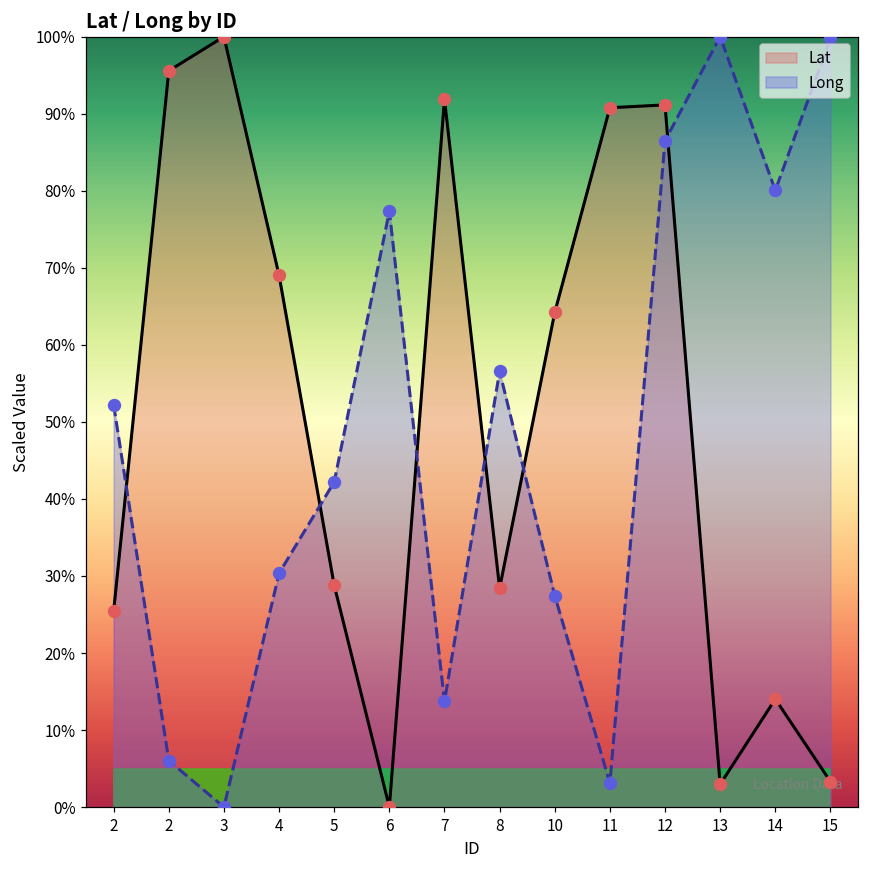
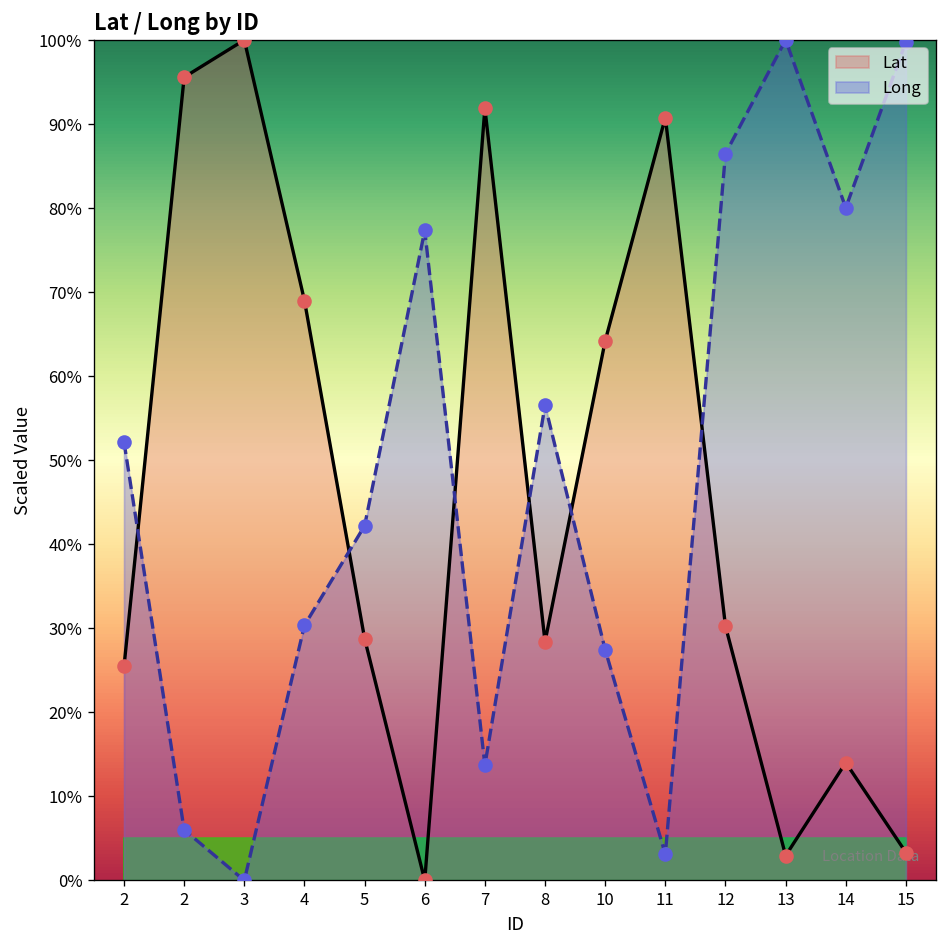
Lat, 12: 91% -> 30%
